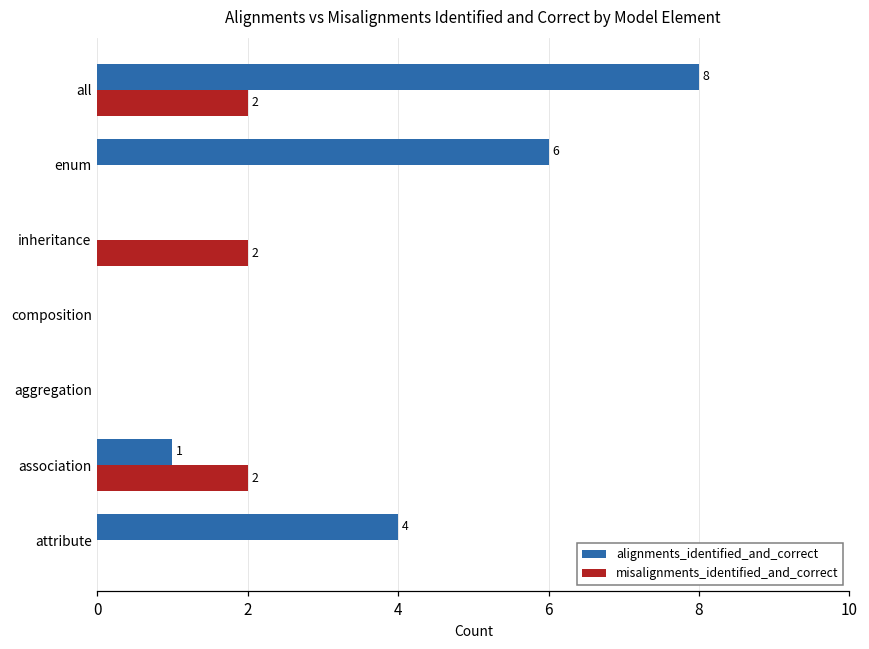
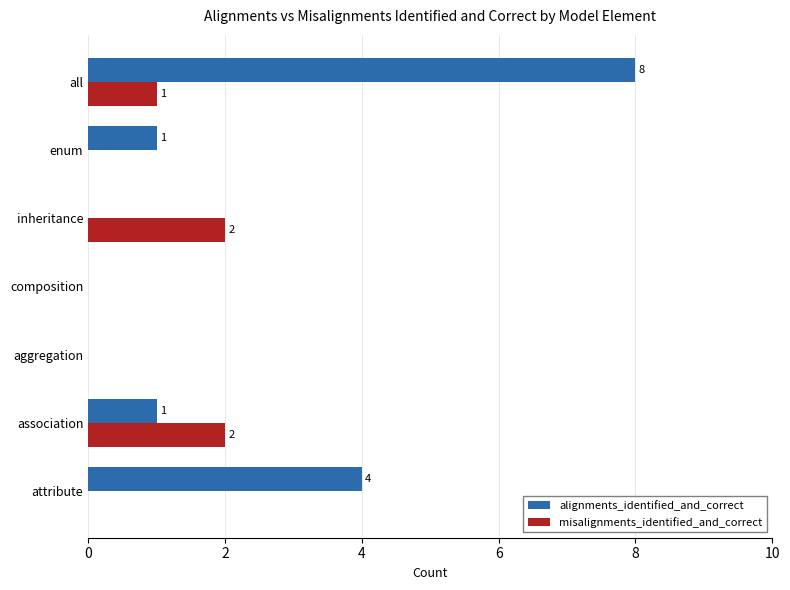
misalignments_identified_and_correct, all: 2 -> 1
alignments_identified_and_correct, enum: 6 -> 1
